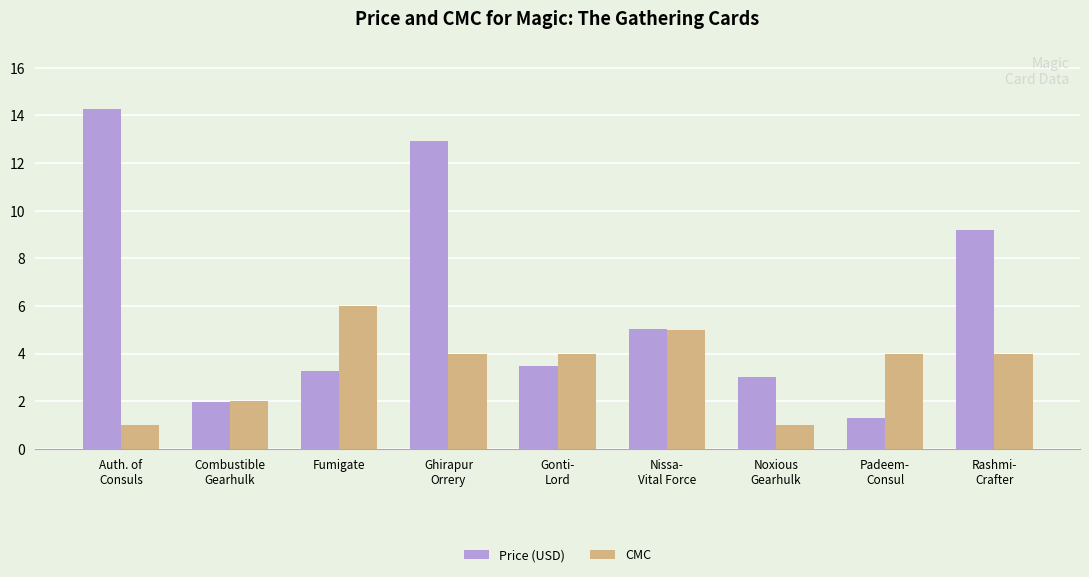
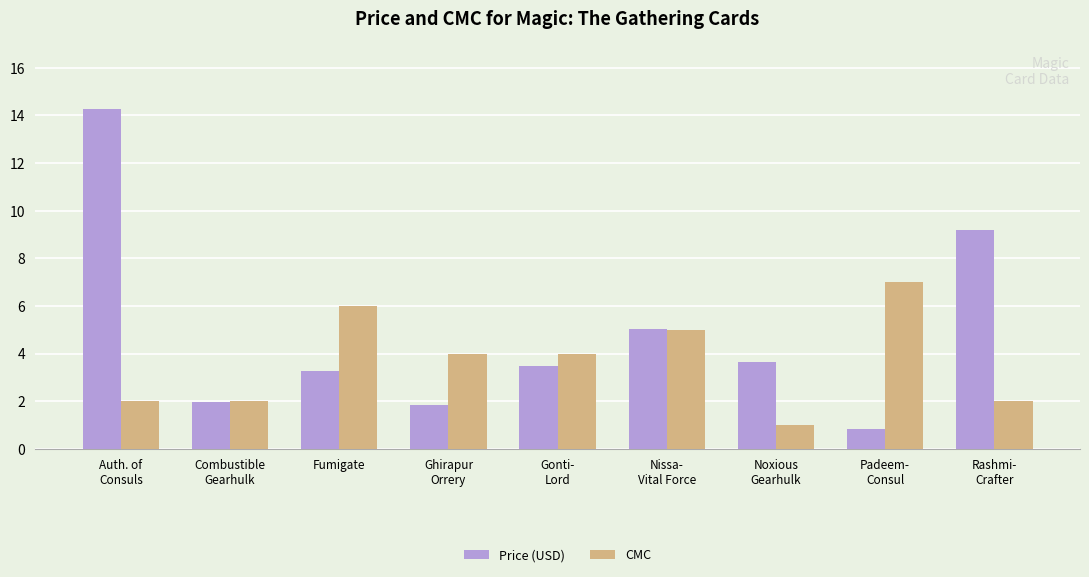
CMC, Auth. of Consuls: 1 -> 2
Price (USD), Ghirapur Orrery: 12.9 -> 1.8
Price (USD), Noxious Gearhulk: 3.0 -> 3.6
Price (USD), Padeem- Consul: 1.3 -> 0.8
CMC, Padeem- Consul: 4 -> 7
CMC, Rashmi- Crafter: 4 -> 2
